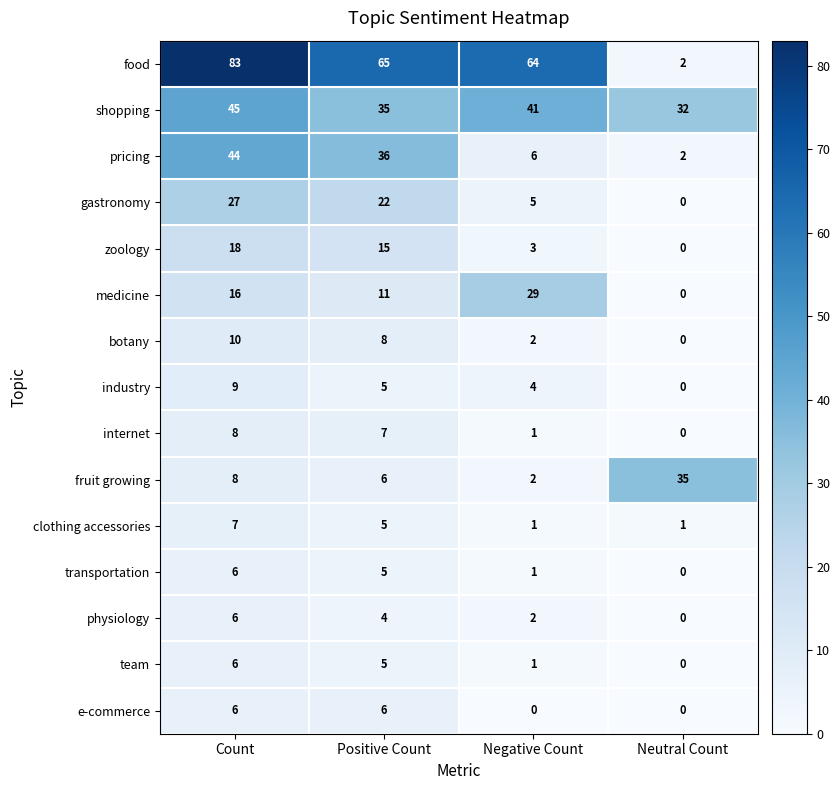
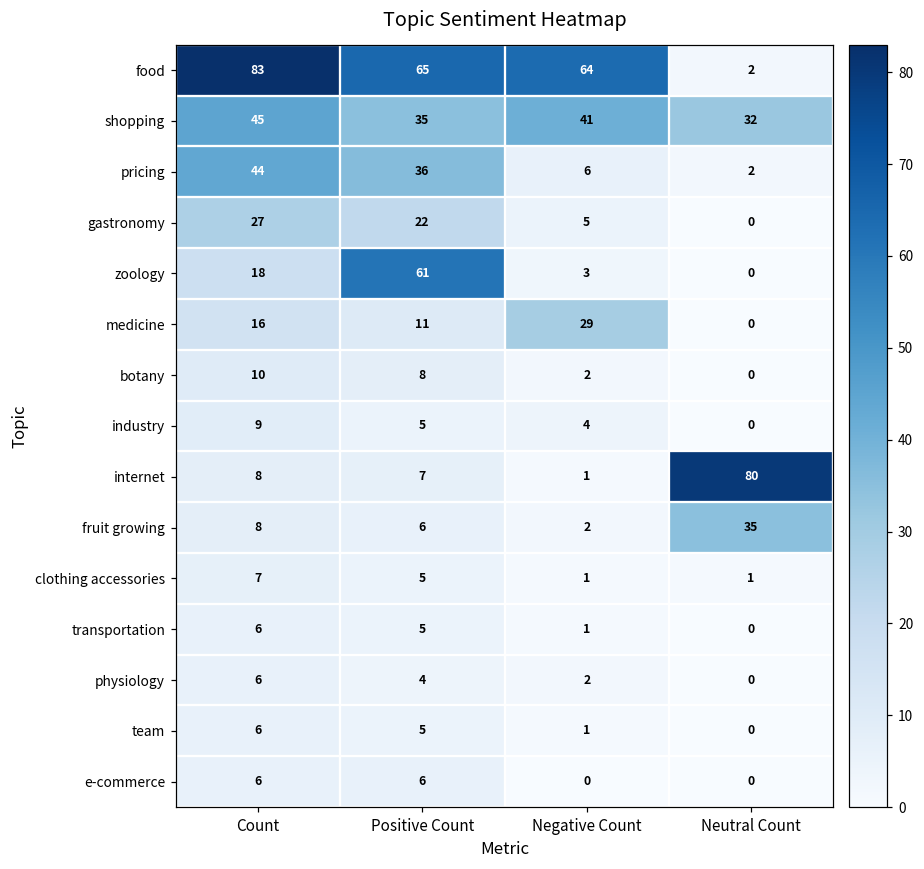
zoology, Positive Count: 15 -> 61
internet, Neutral Count: 0 -> 80
